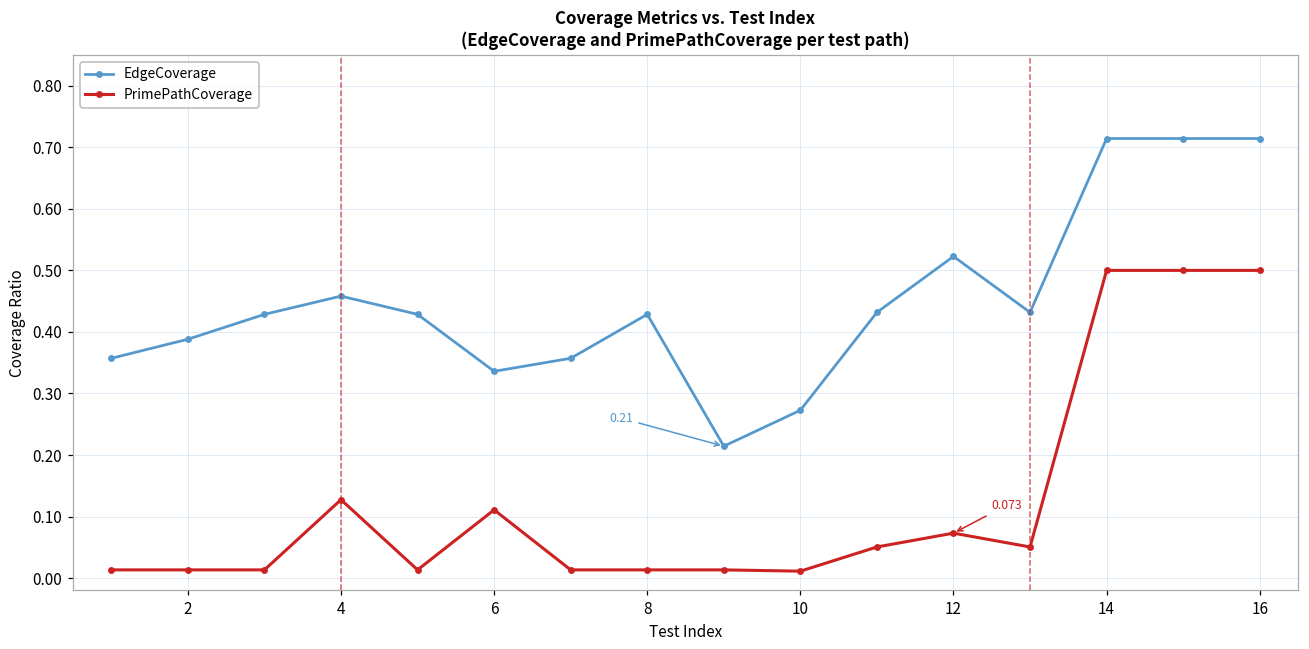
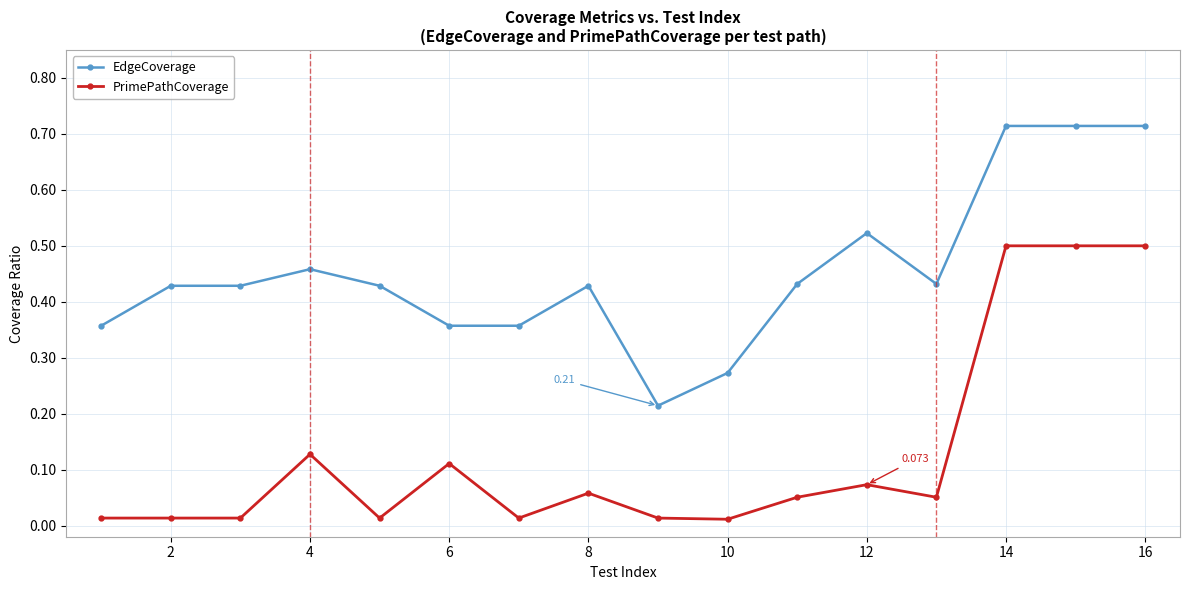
EdgeCoverage, 2: 0.39 -> 0.43
EdgeCoverage, 6: 0.34 -> 0.36
PrimePathCoverage, 8: 0.01 -> 0.06
